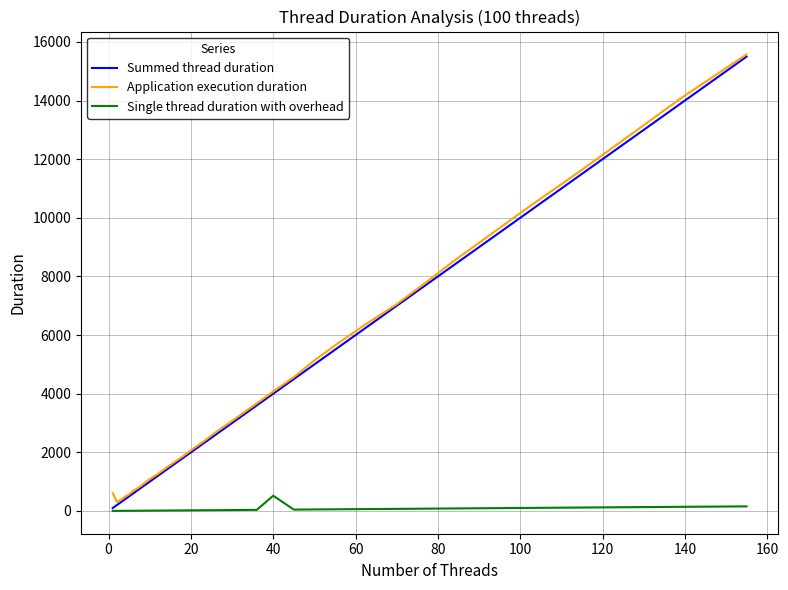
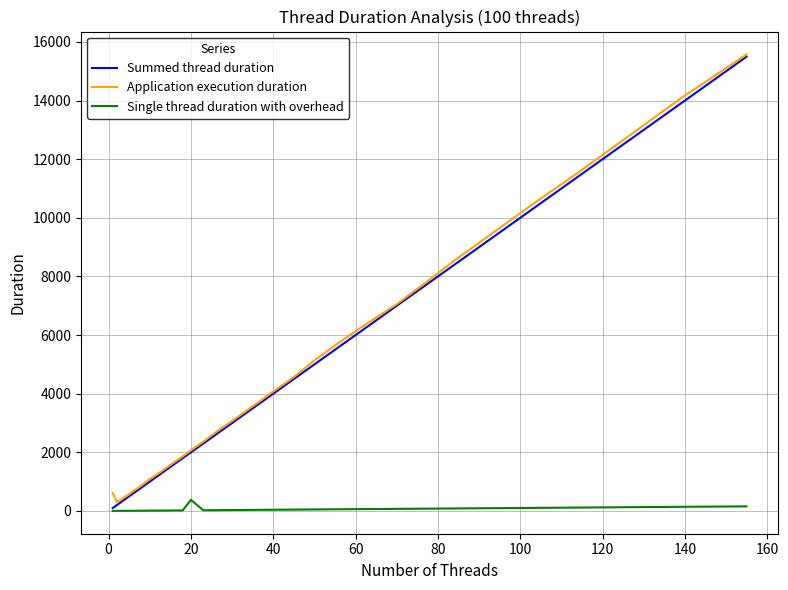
Single thread duration with overhead, 20: 0 -> 400
Single thread duration with overhead, 40: 500 -> 0
